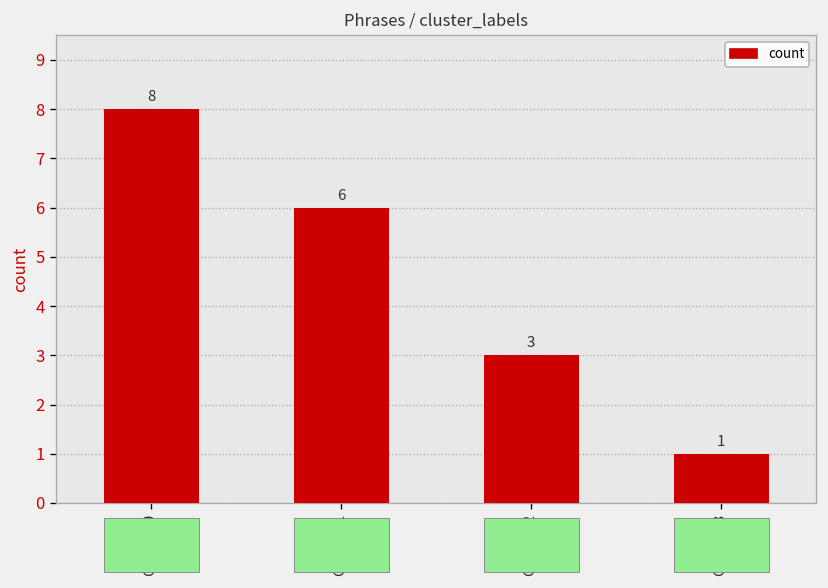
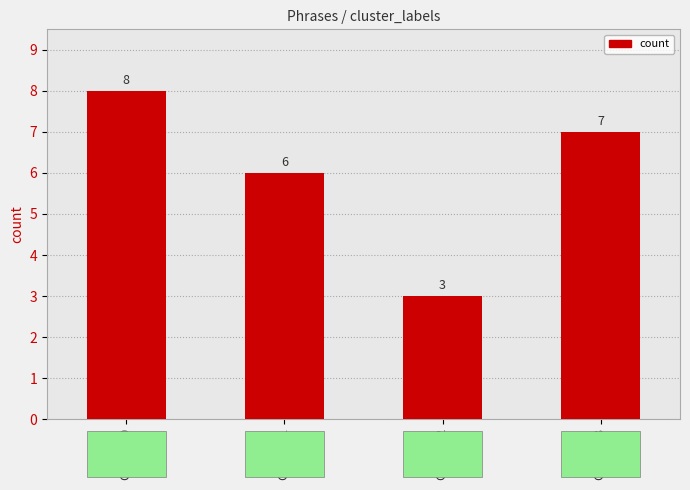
Cluster 3: 1 -> 7
